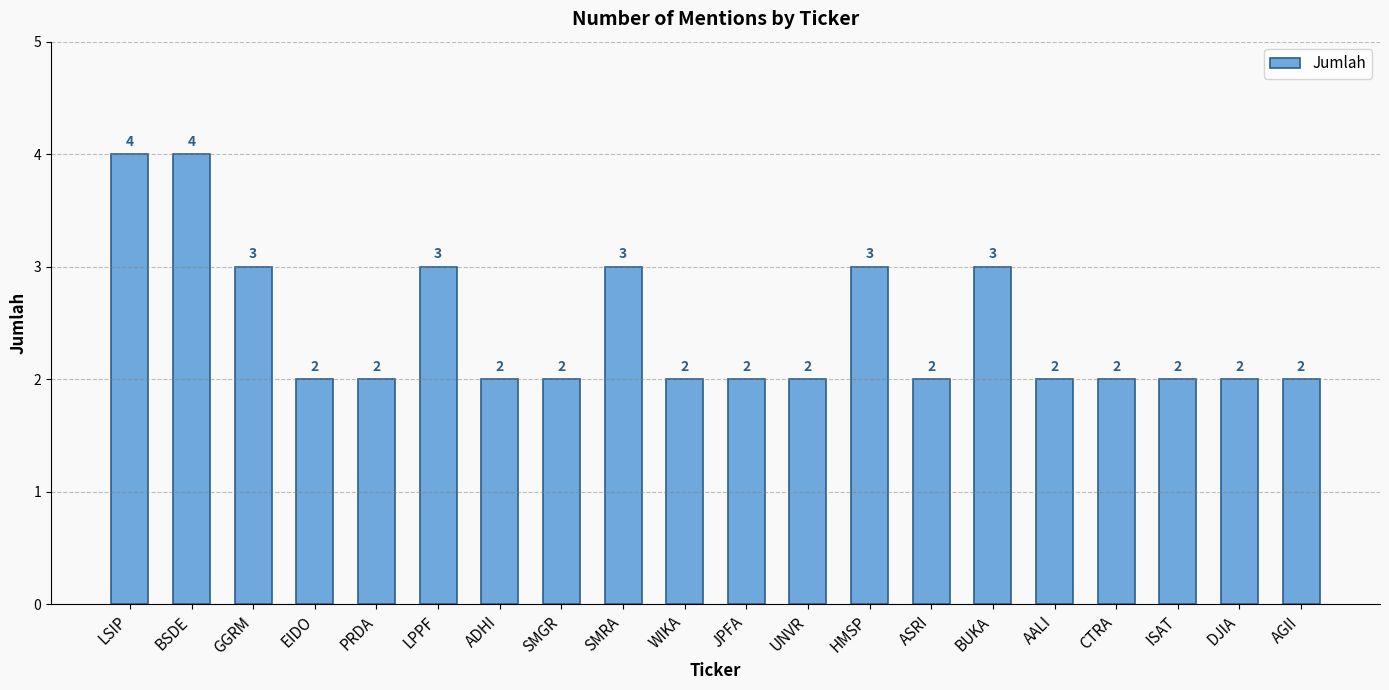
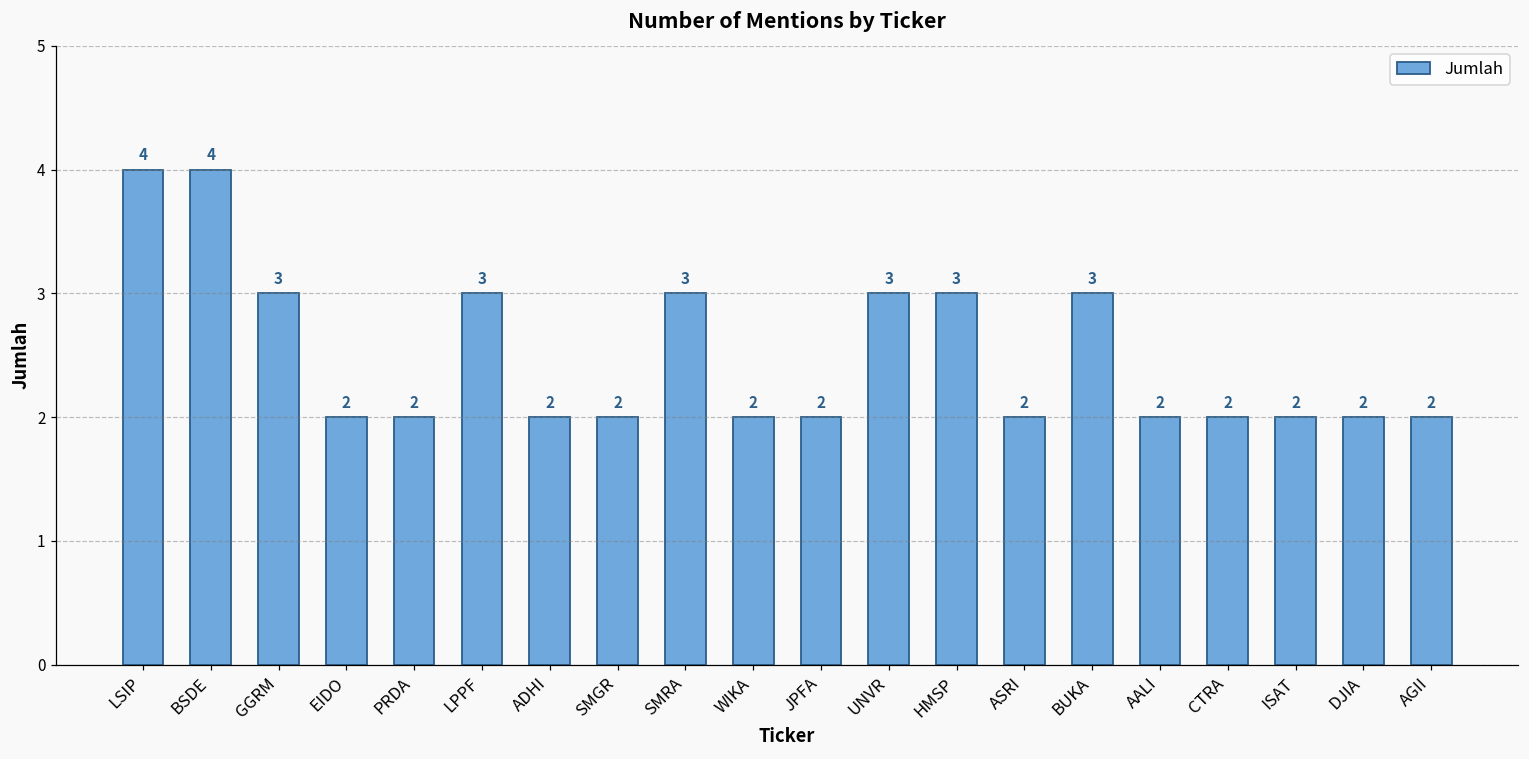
UNVR: 2 -> 3
